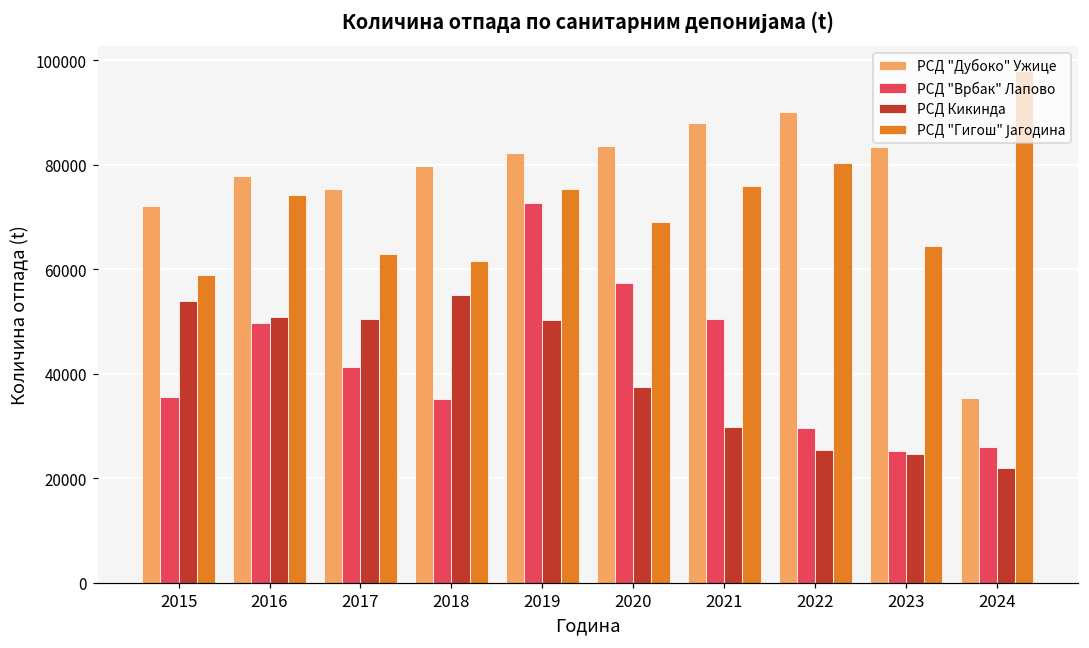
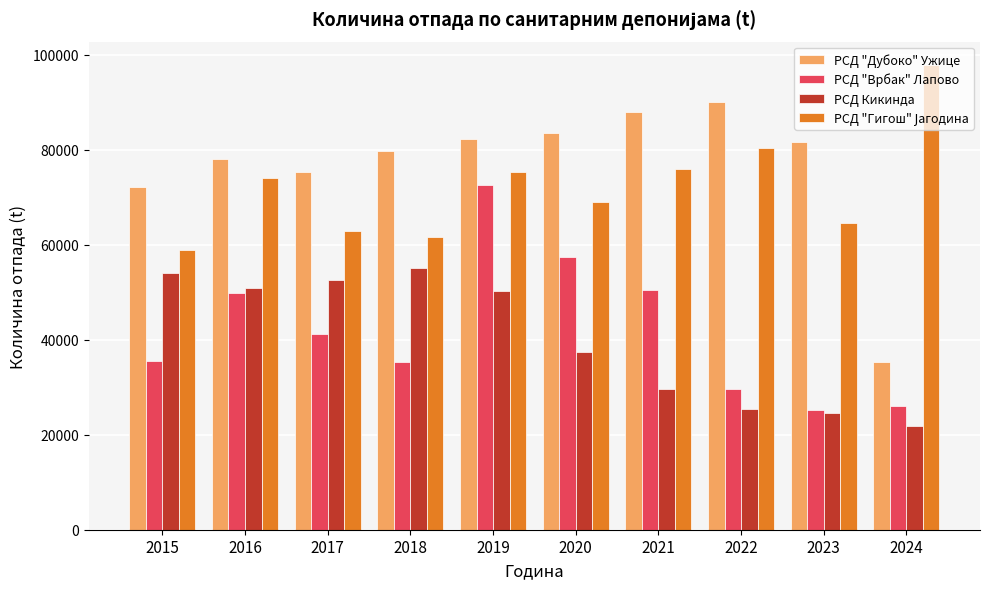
РСД Кикинда, 2017: 50000 -> 52000
РСД "Дубоко" Ужице, 2023: 83000 -> 82000
